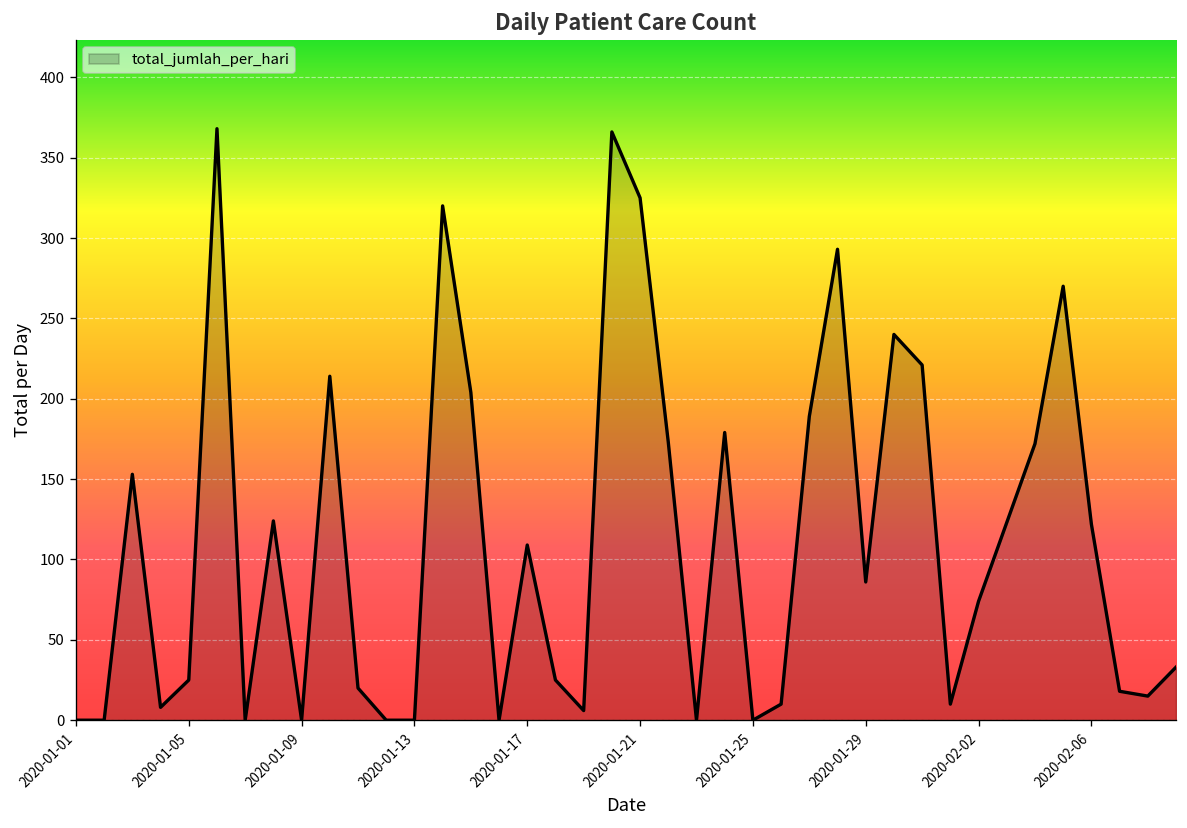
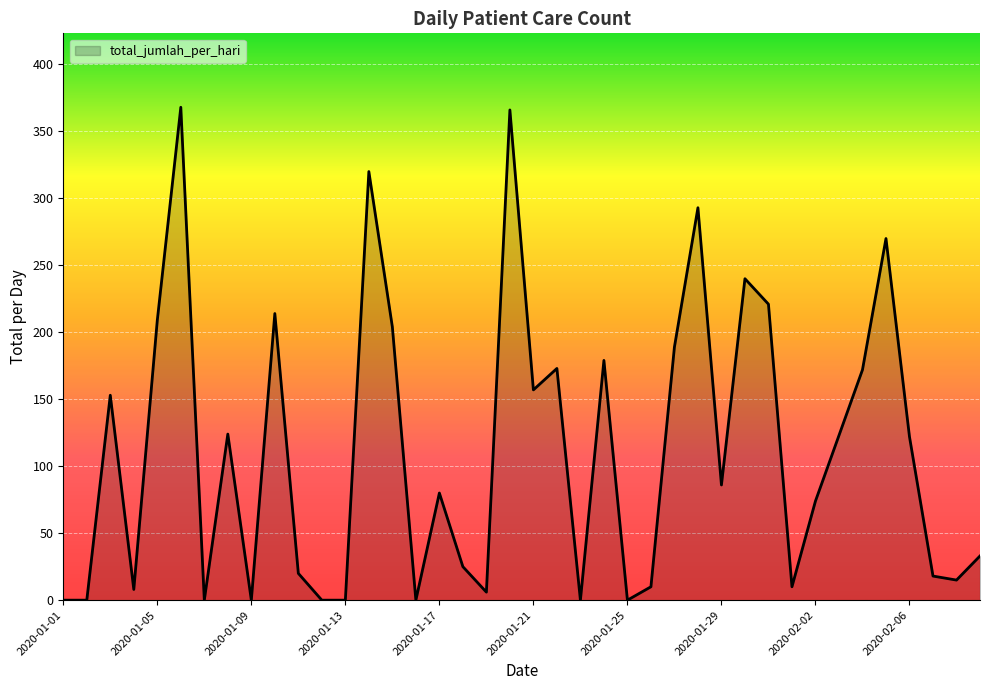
2020-01-05: 25 -> 209
2020-01-17: 109 -> 80
2020-01-21: 325 -> 157
